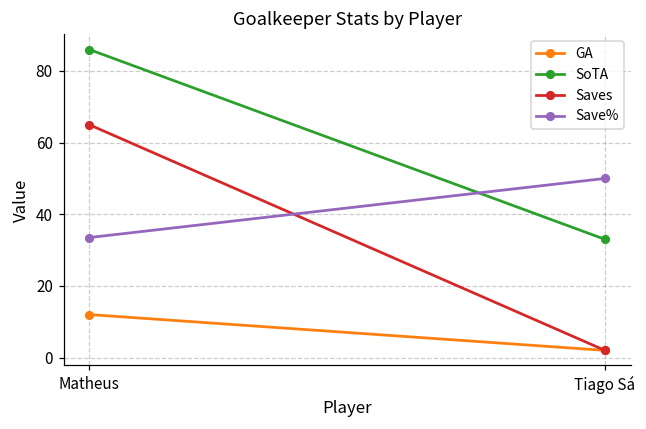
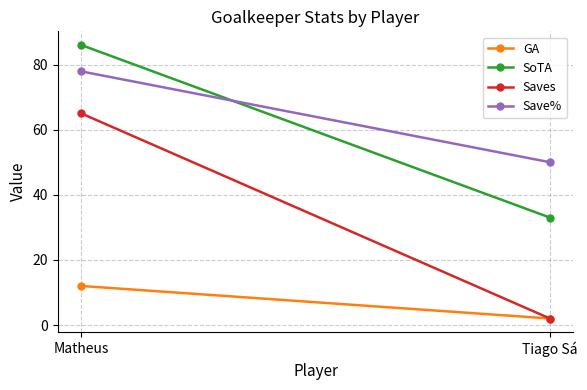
Save%, Matheus: 34 -> 78
